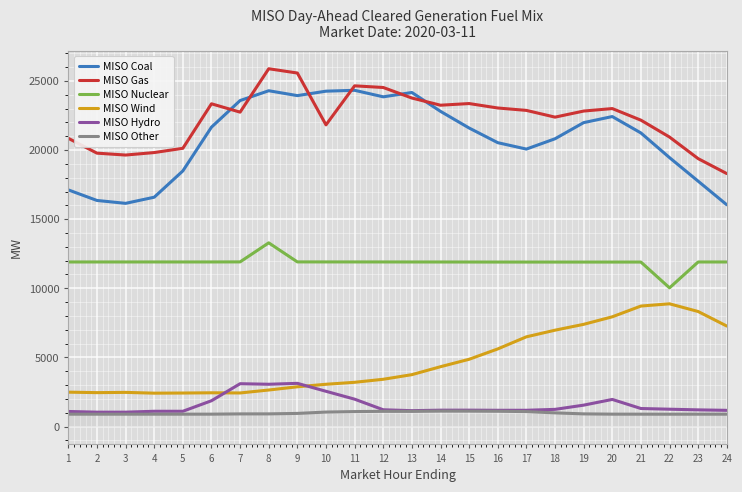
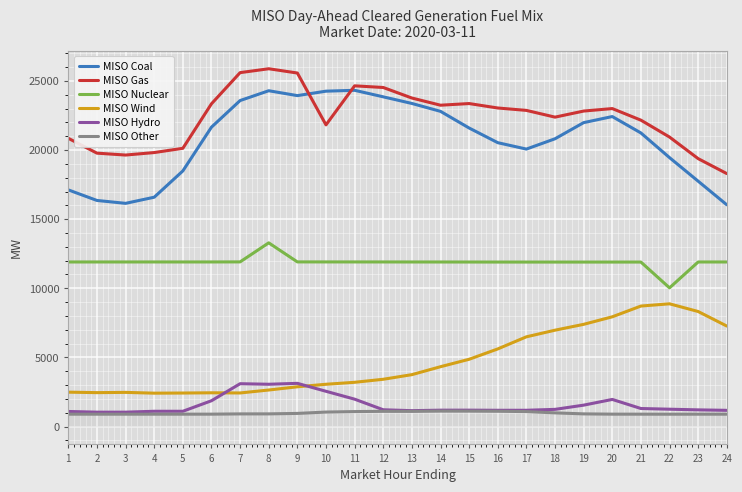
MISO Gas, 7: 22700 -> 25600
MISO Coal, 13: 24200 -> 23400
